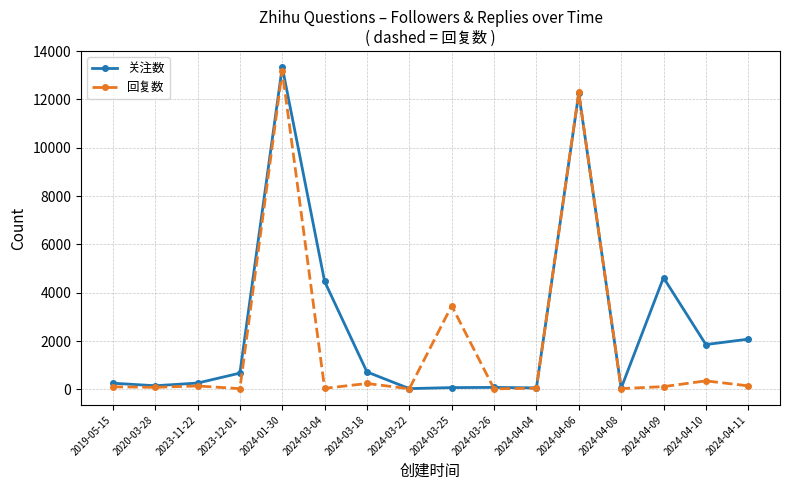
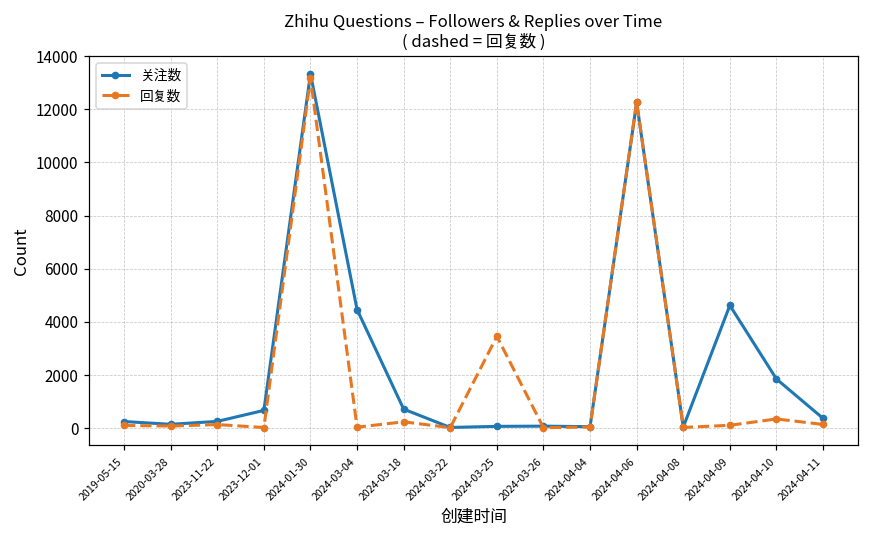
关注数, 2024-04-11: 2100 -> 400
